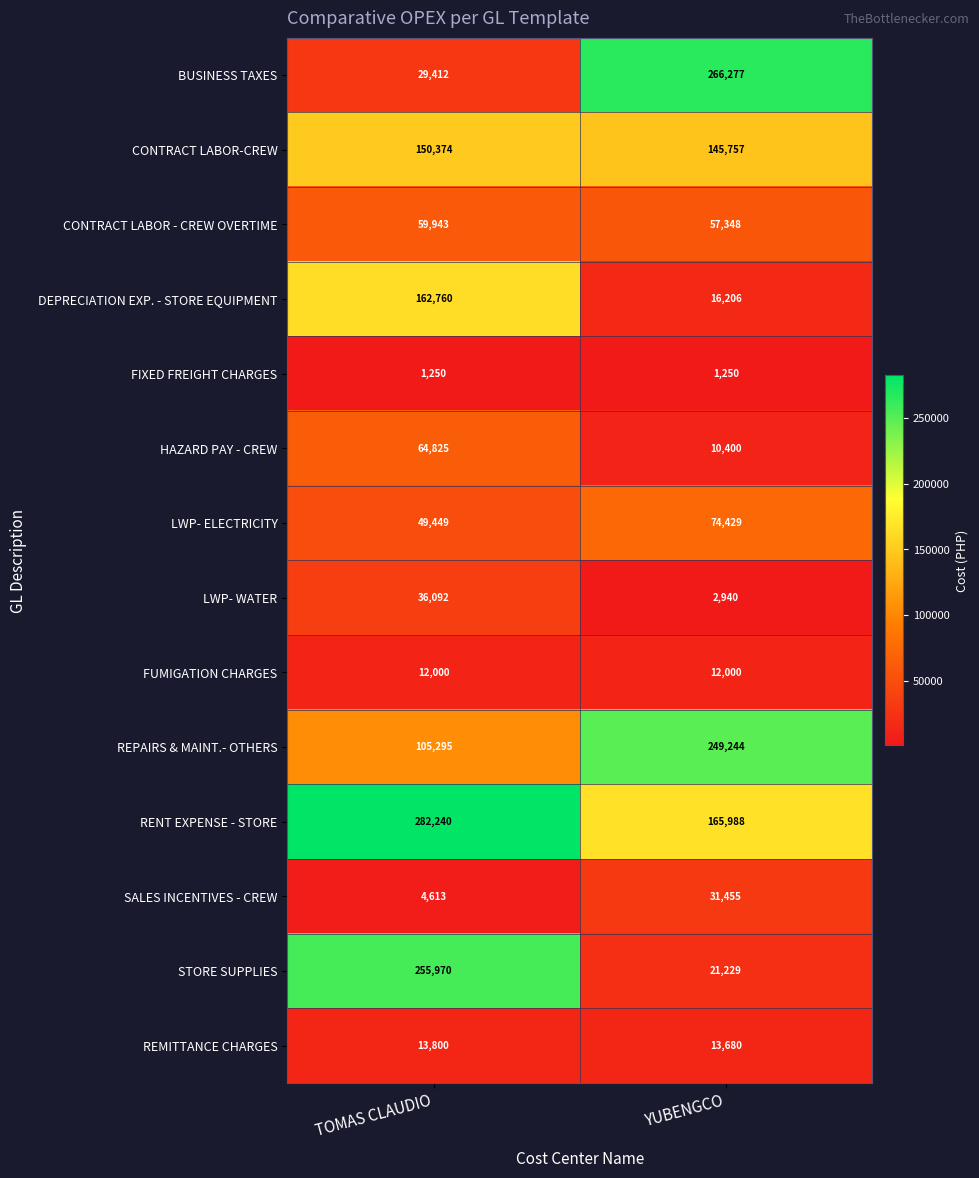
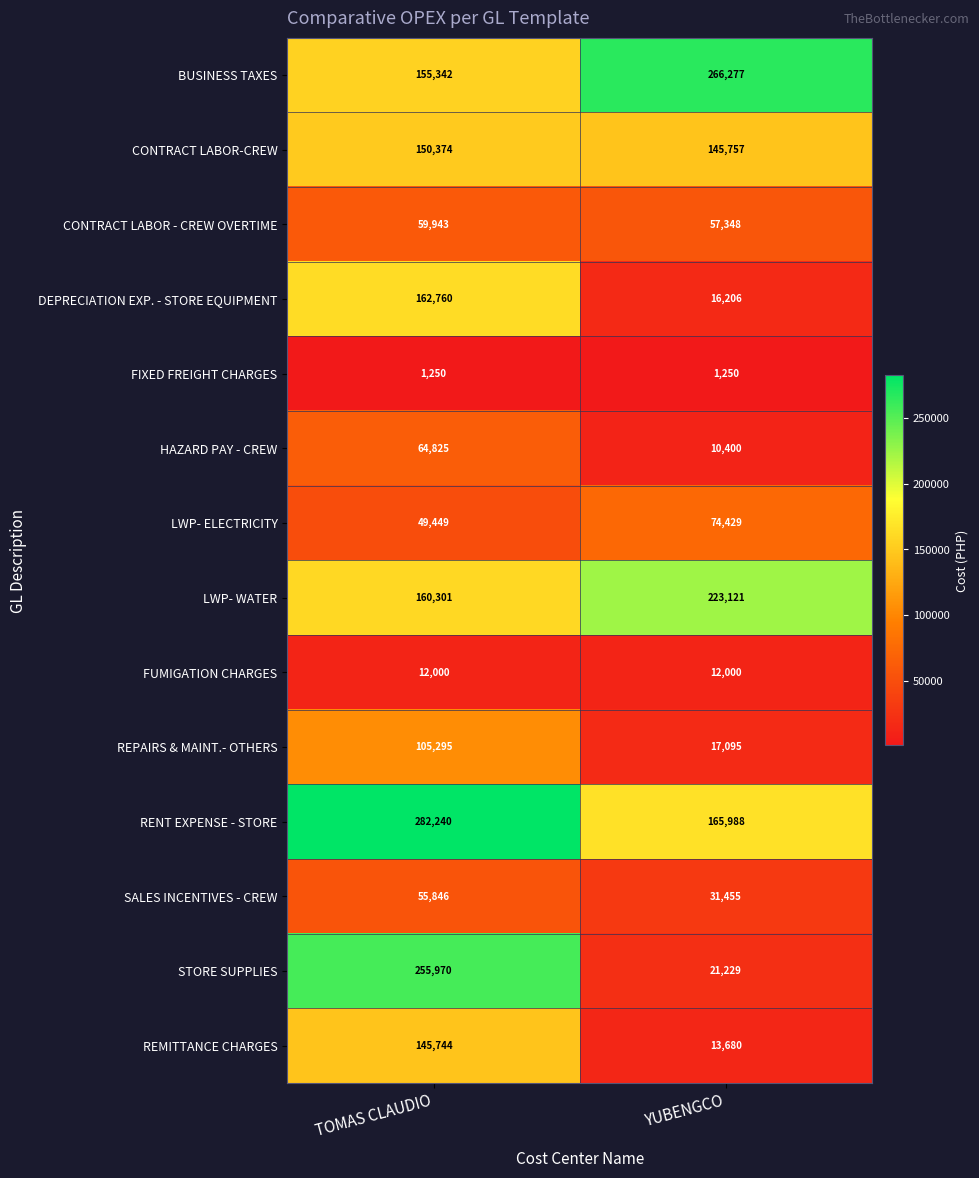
BUSINESS TAXES, TOMAS CLAUDIO: 29,412 -> 155,342
LWP- WATER, TOMAS CLAUDIO: 36,092 -> 160,301
LWP- WATER, YUBENGCO: 2,940 -> 223,121
REPAIRS & MAINT.- OTHERS, YUBENGCO: 249,244 -> 17,095
SALES INCENTIVES - CREW, TOMAS CLAUDIO: 4,613 -> 55,846
REMITTANCE CHARGES, TOMAS CLAUDIO: 13,800 -> 145,744
